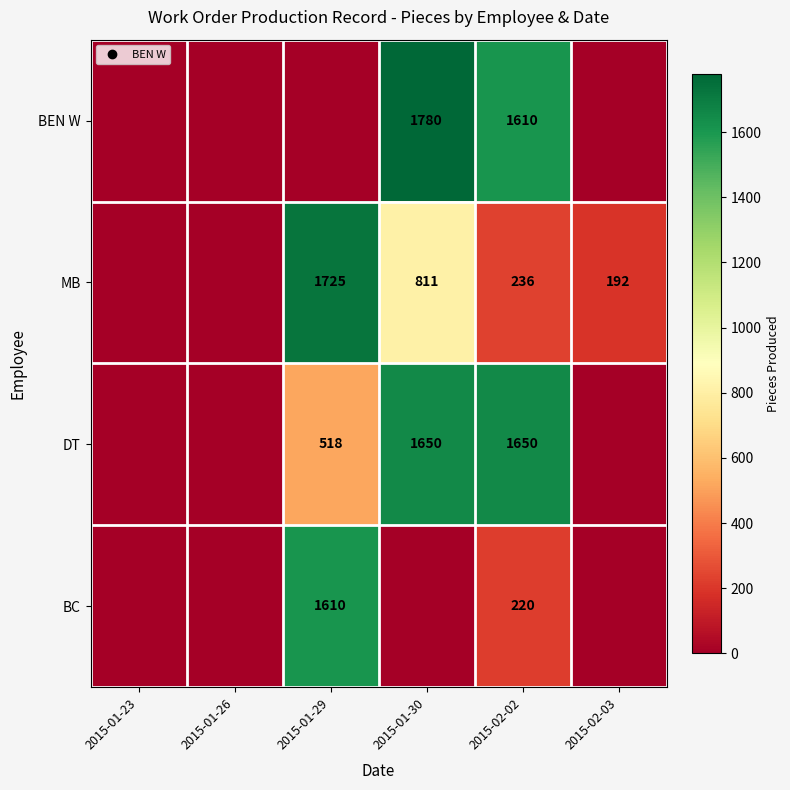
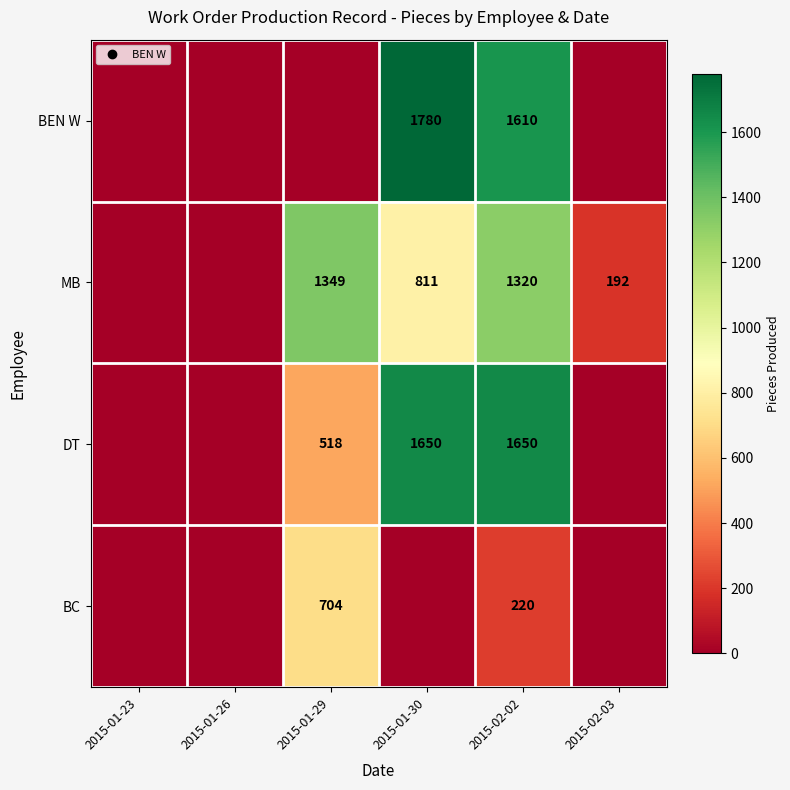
MB, 2015-01-29: 1725 -> 1349
MB, 2015-02-02: 236 -> 1320
BC, 2015-01-29: 1610 -> 704
